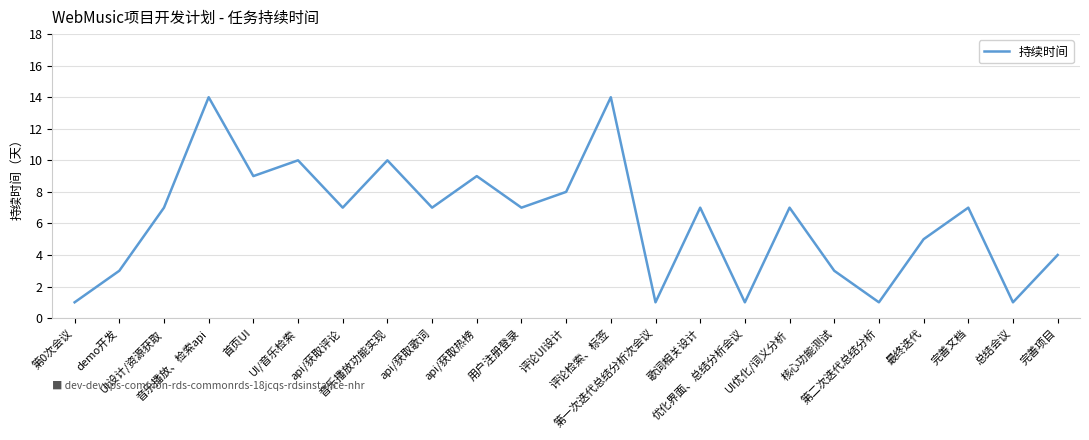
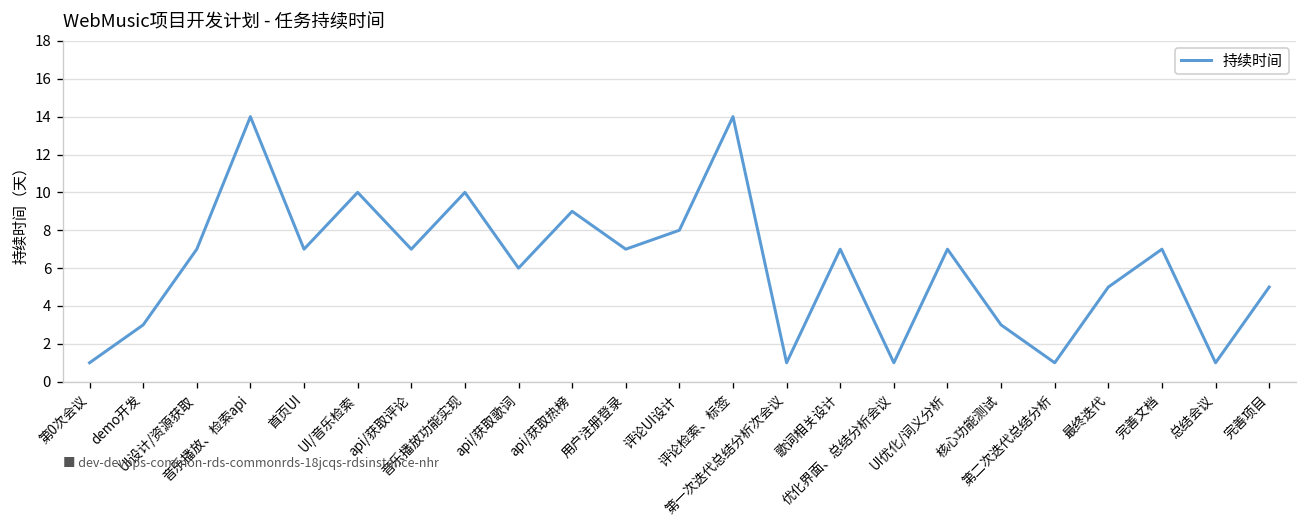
首页UI: 9 -> 7
api/获取歌词: 7 -> 6
完善项目: 4 -> 5
